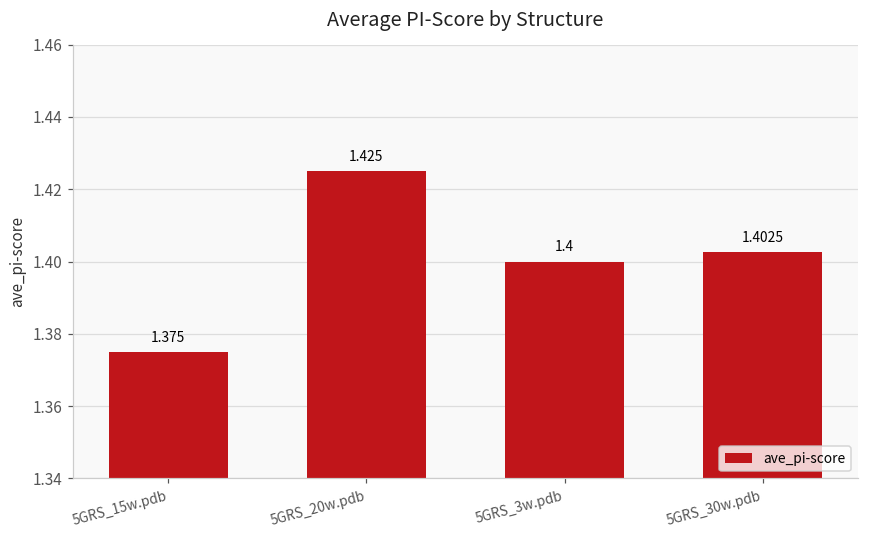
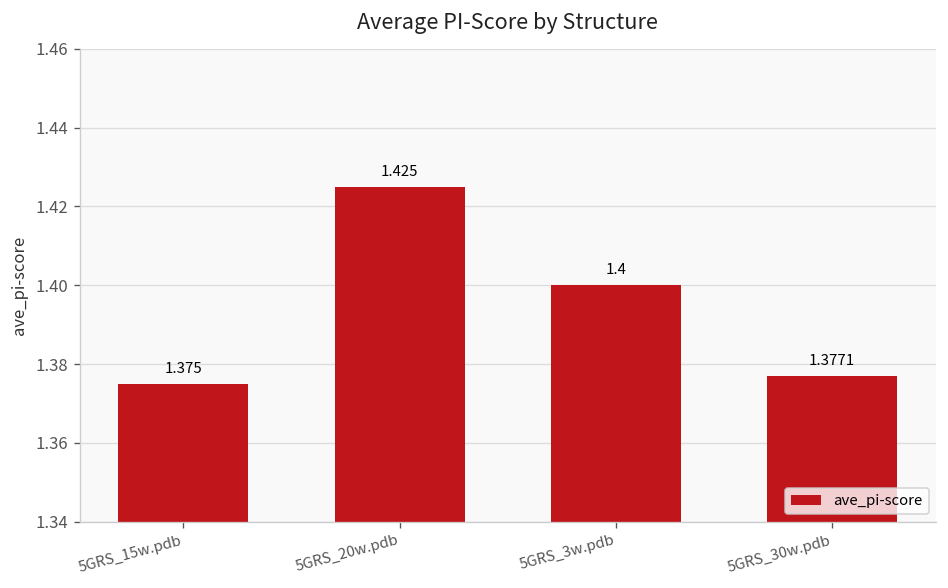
5GRS_30w.pdb: 1.4025 -> 1.3771
